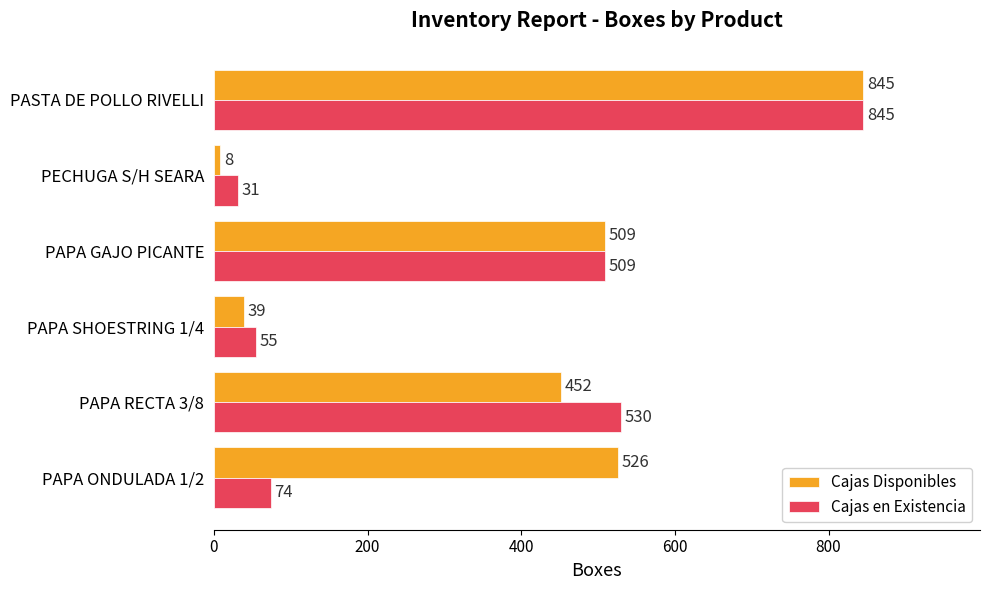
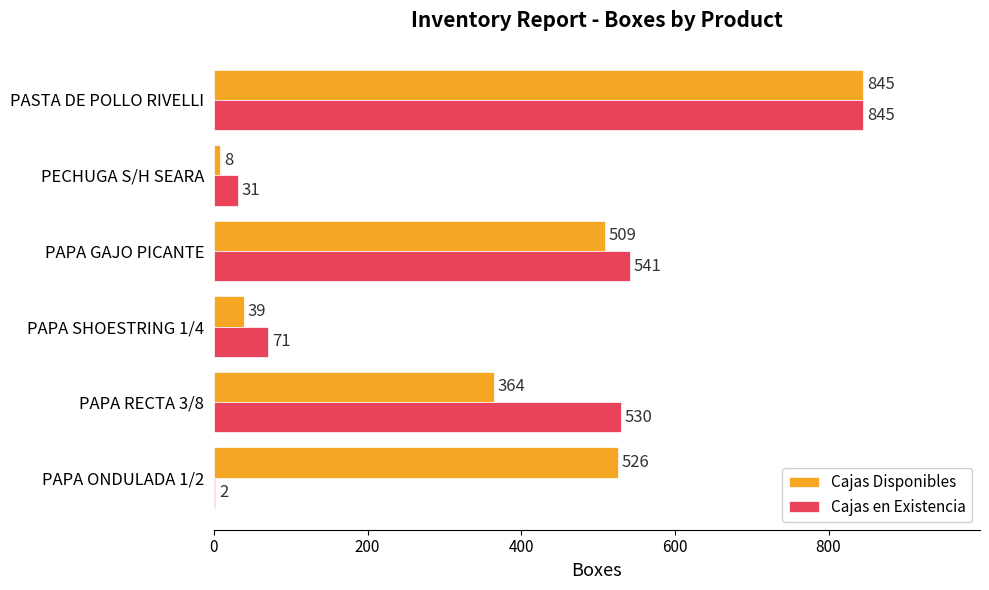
Cajas en Existencia, PAPA GAJO PICANTE: 509 -> 541
Cajas en Existencia, PAPA SHOESTRING 1/4: 55 -> 71
Cajas Disponibles, PAPA RECTA 3/8: 452 -> 364
Cajas en Existencia, PAPA ONDULADA 1/2: 74 -> 2
